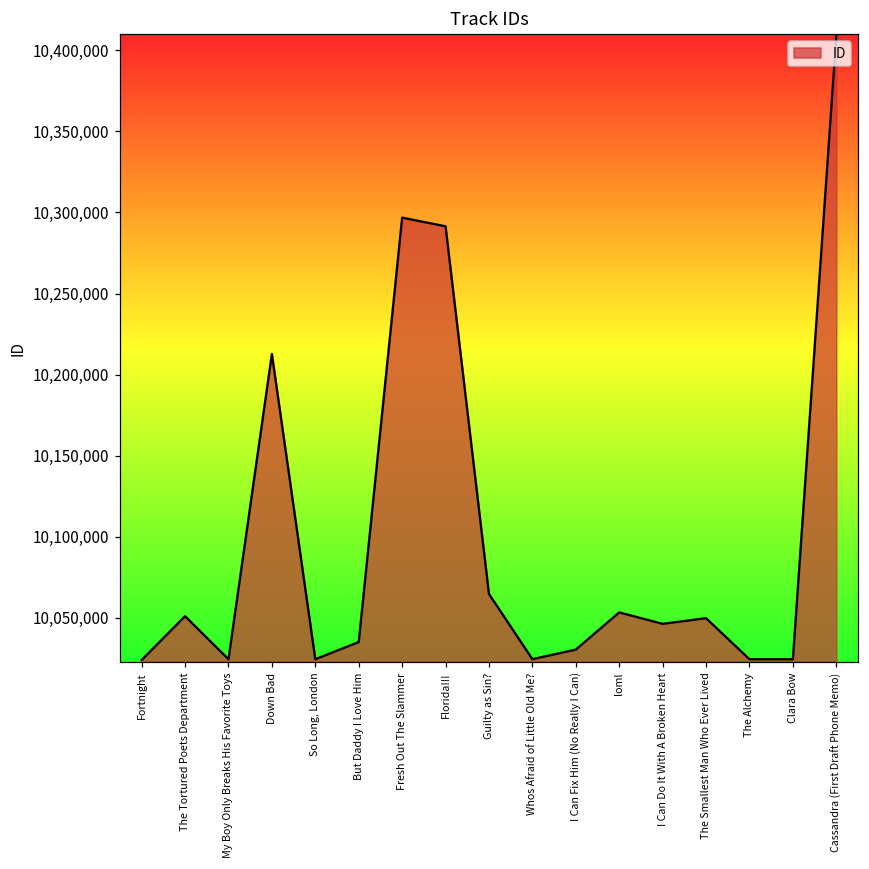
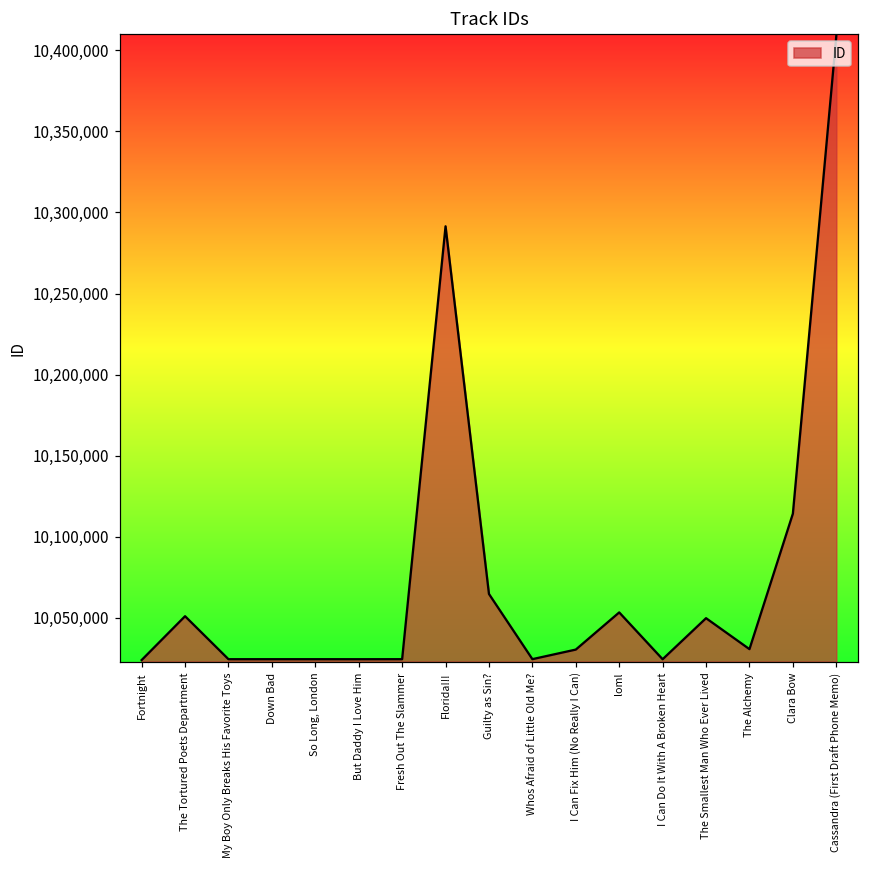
Down Bad: 10,213,000 -> 10,025,000
But Daddy I Love Him: 10,035,000 -> 10,025,000
Fresh Out The Slammer: 10,297,000 -> 10,025,000
I Can Do It With A Broken Heart: 10,046,000 -> 10,025,000
The Alchemy: 10,025,000 -> 10,031,000
Clara Bow: 10,025,000 -> 10,114,000
